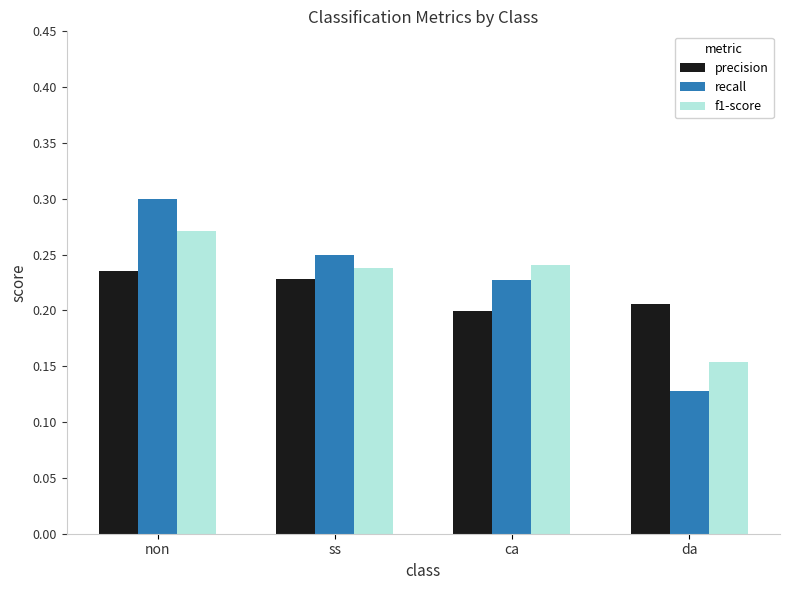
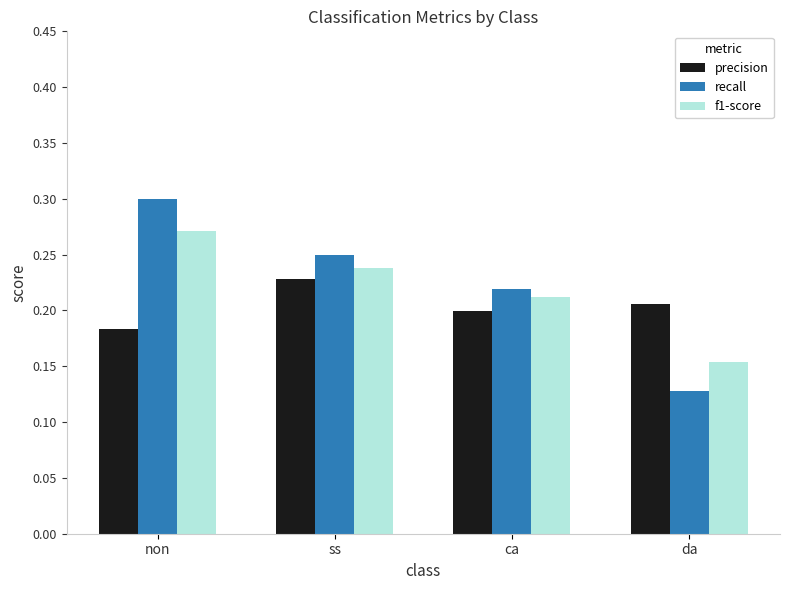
precision, non: 0.235 -> 0.183
recall, ca: 0.227 -> 0.220
f1-score, ca: 0.240 -> 0.212
